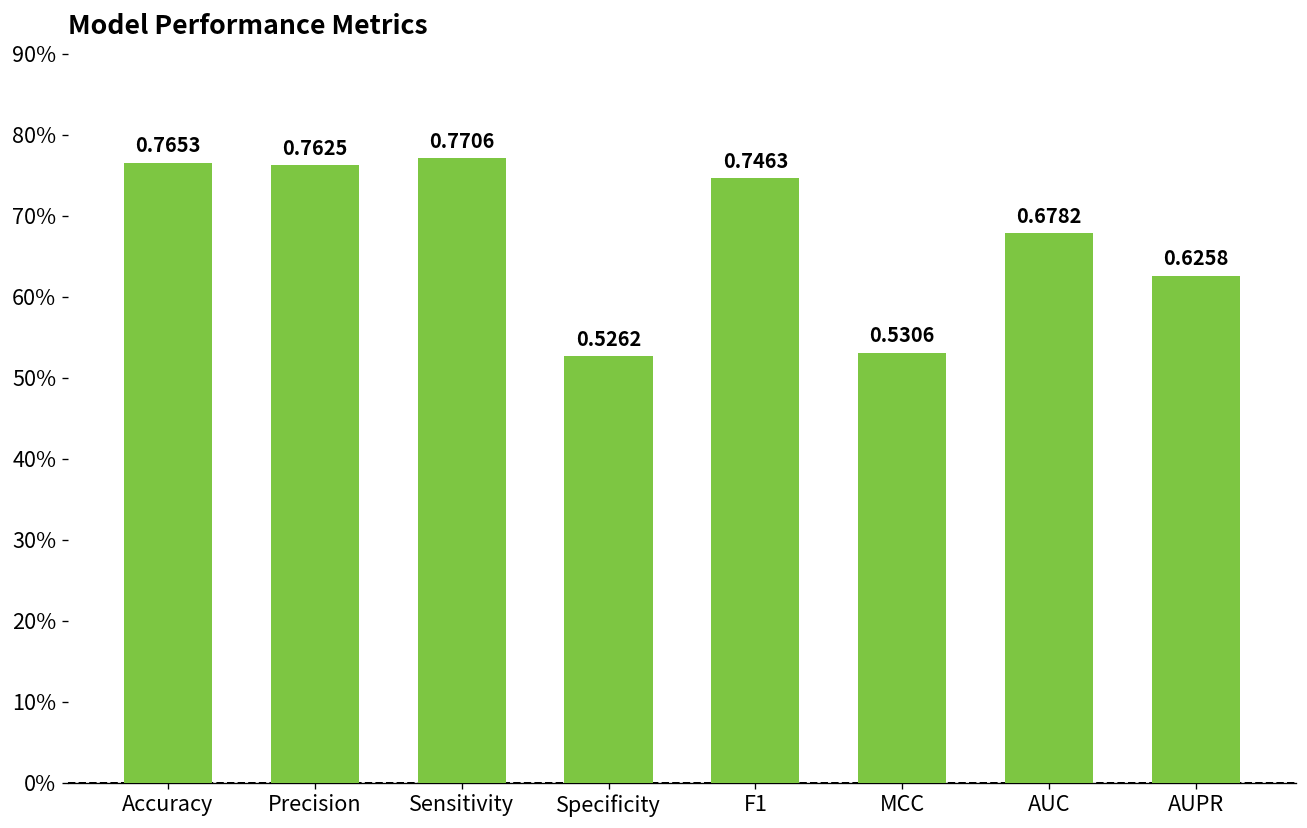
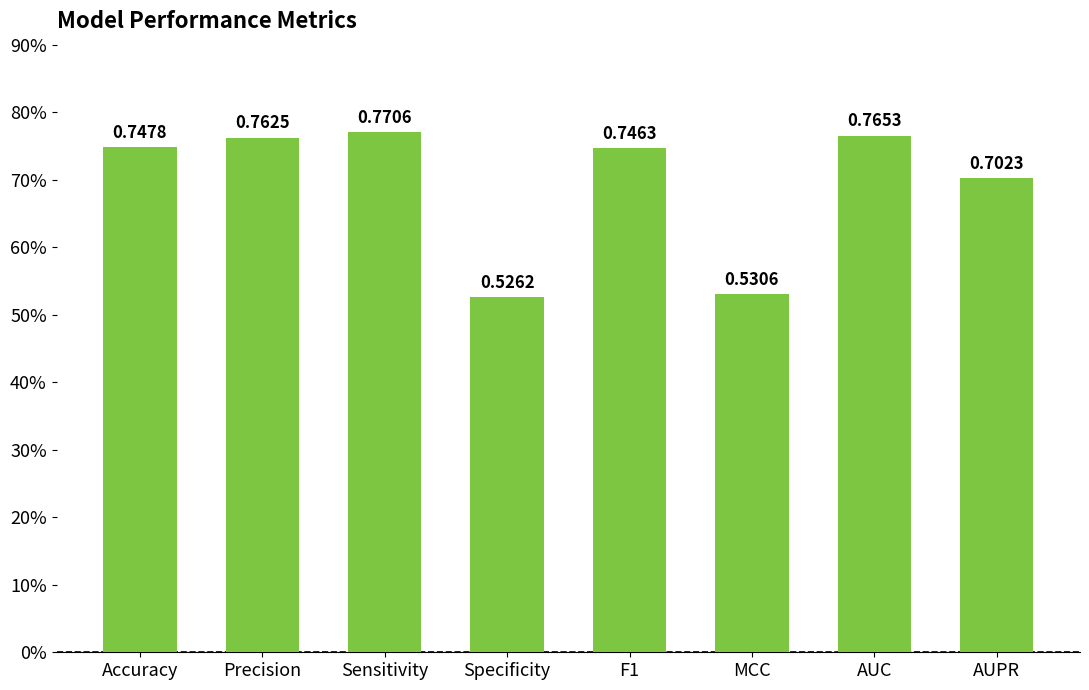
Accuracy: 0.7653 -> 0.7478
AUC: 0.6782 -> 0.7653
AUPR: 0.6258 -> 0.7023
